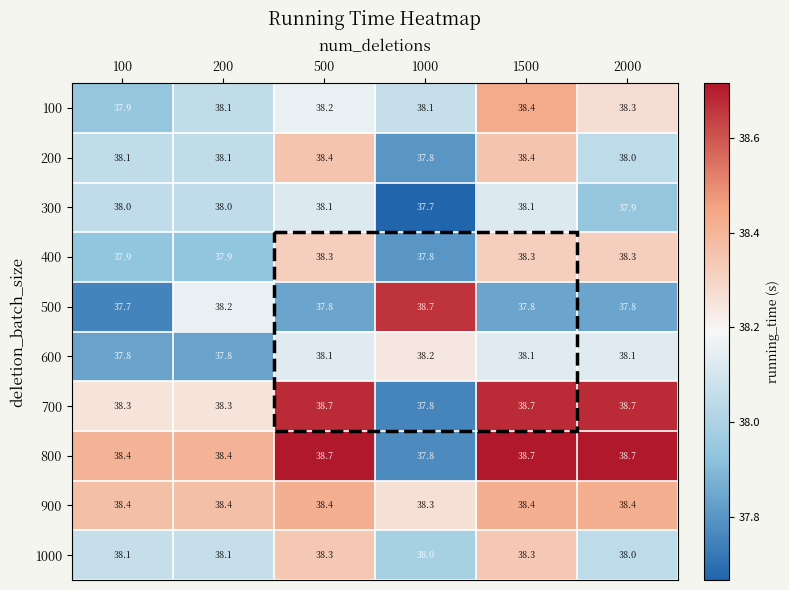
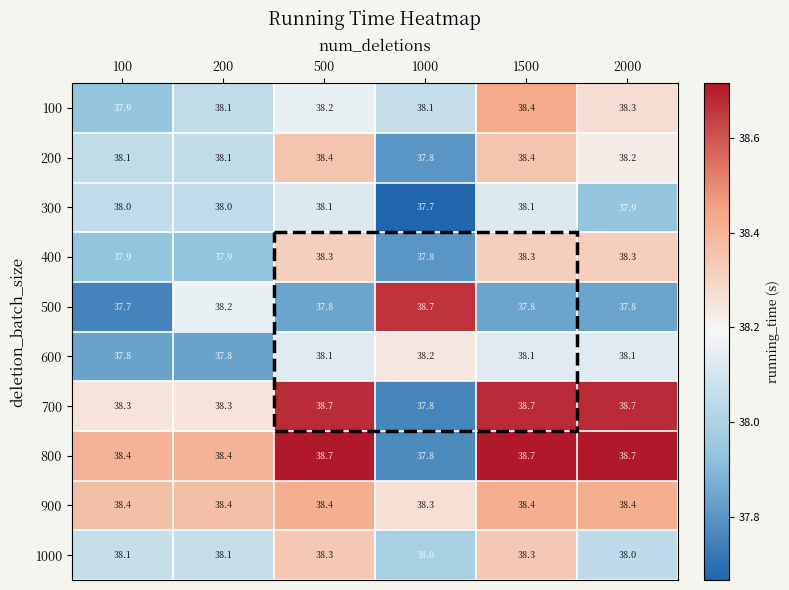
200, 2000: 38.0 -> 38.2
